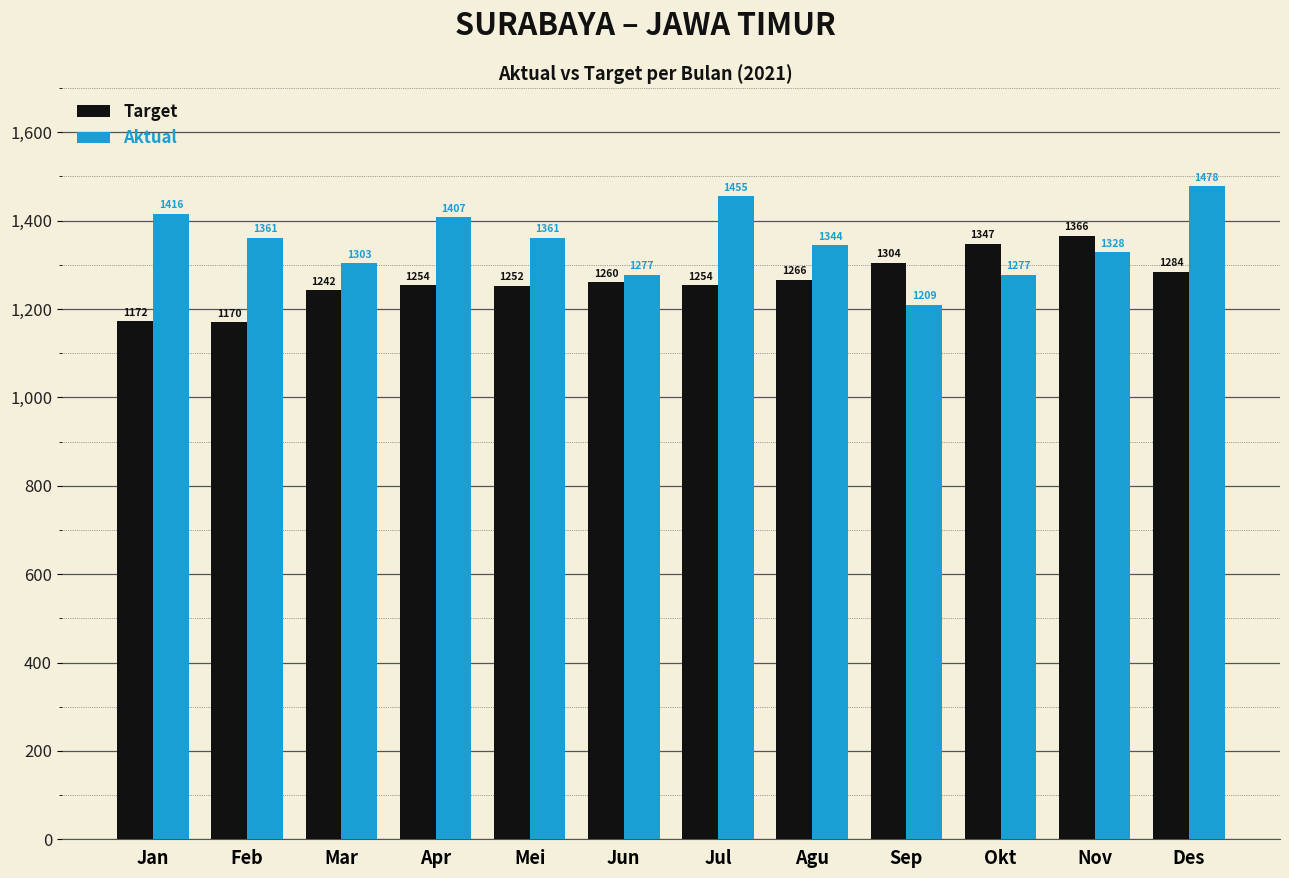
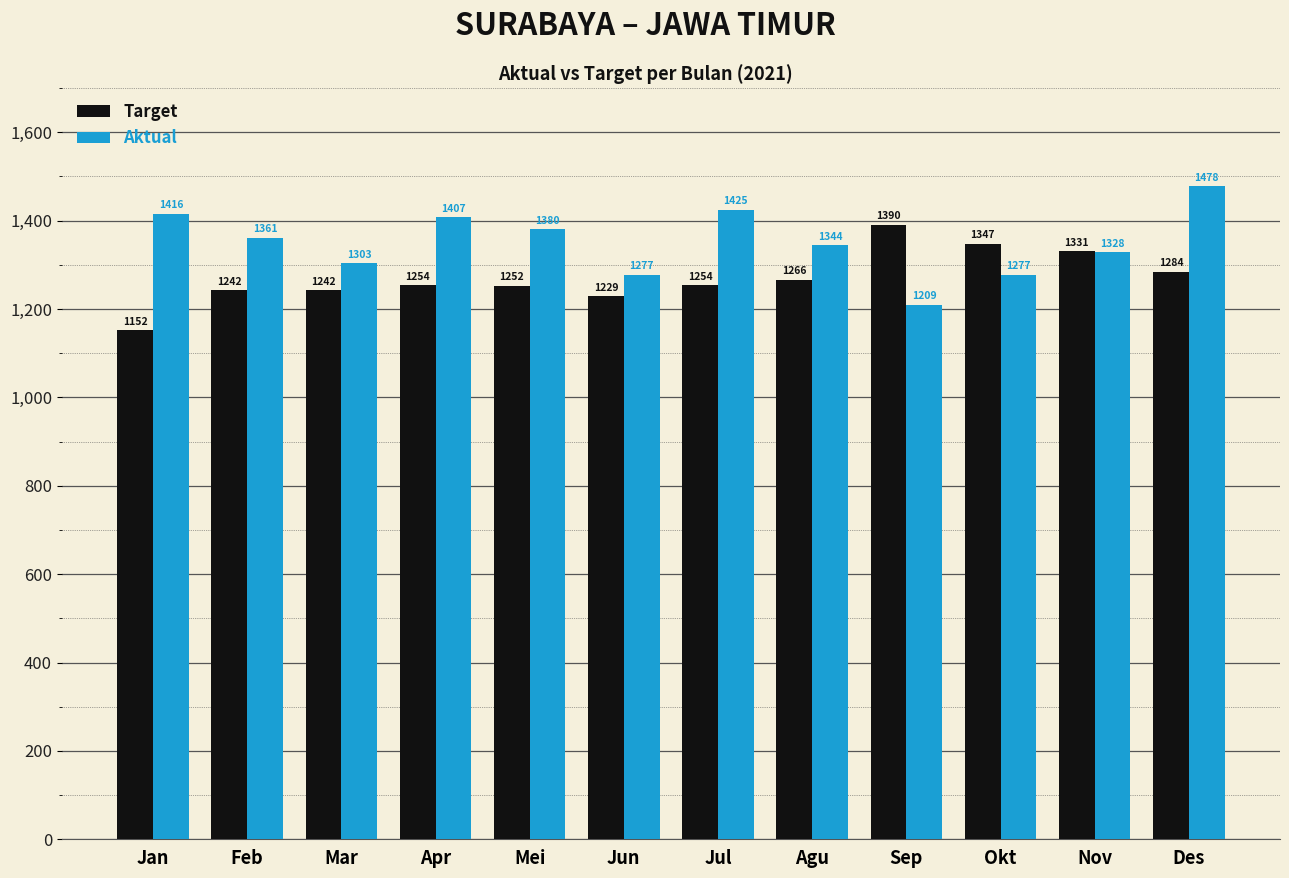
Target, Jan: 1172 -> 1152
Target, Feb: 1170 -> 1242
Aktual, Mei: 1361 -> 1380
Target, Jun: 1260 -> 1229
Aktual, Jul: 1455 -> 1425
Target, Sep: 1304 -> 1390
Target, Nov: 1366 -> 1331
